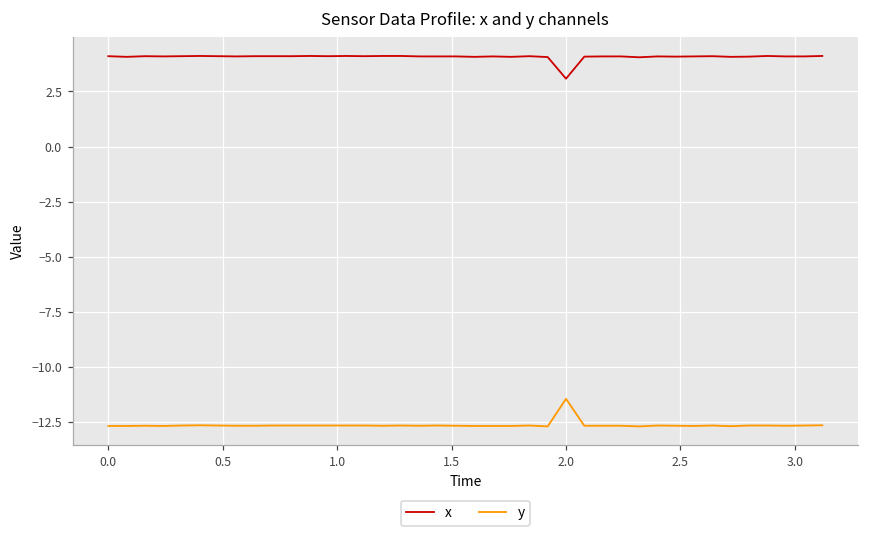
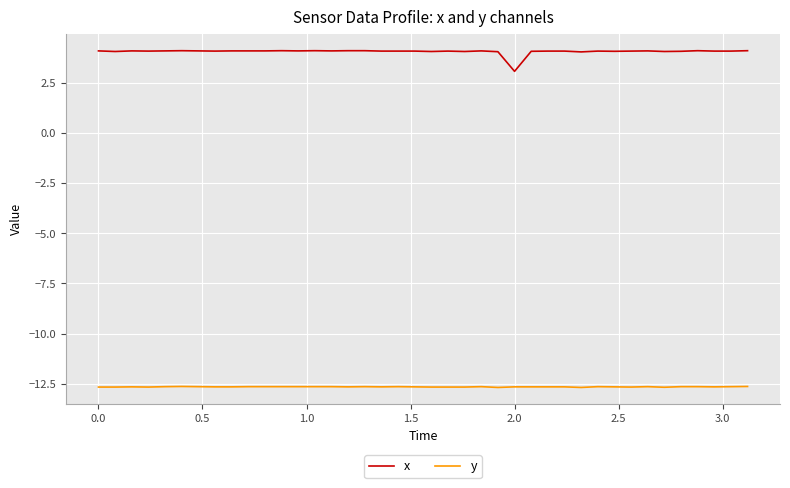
y, 2.0: -11.4 -> -12.7
